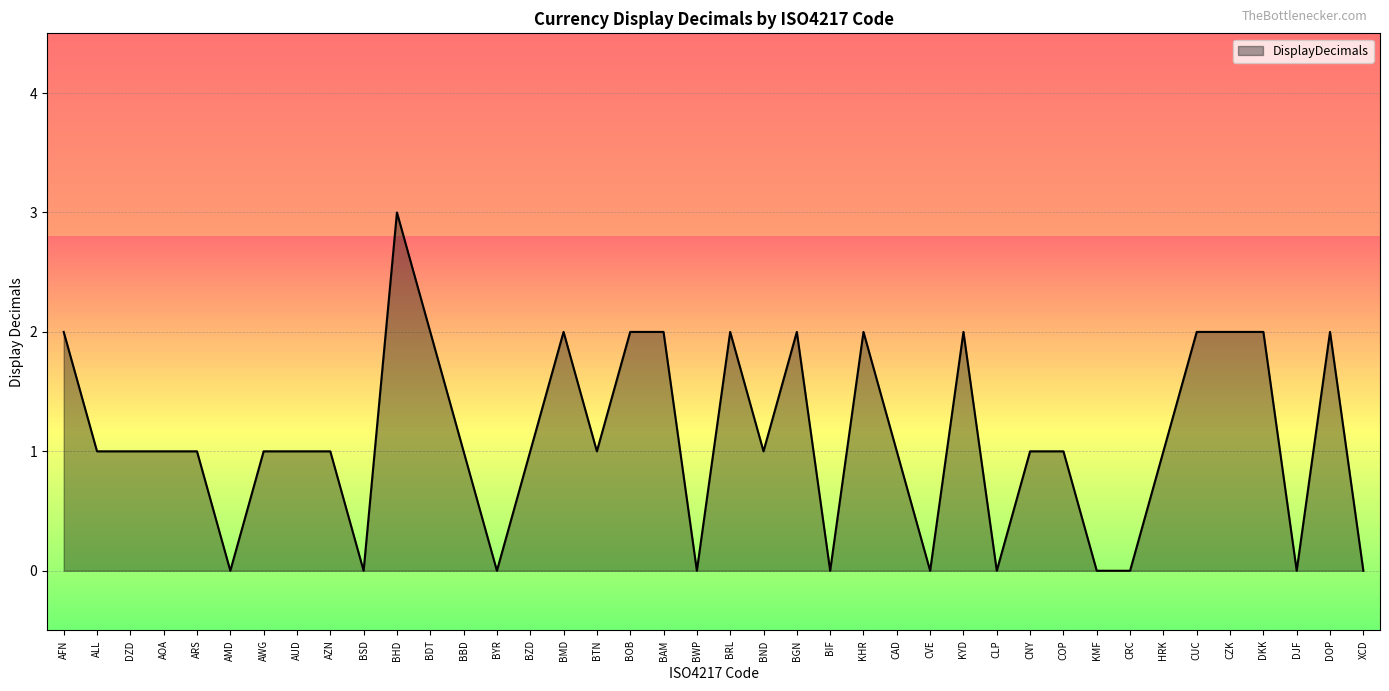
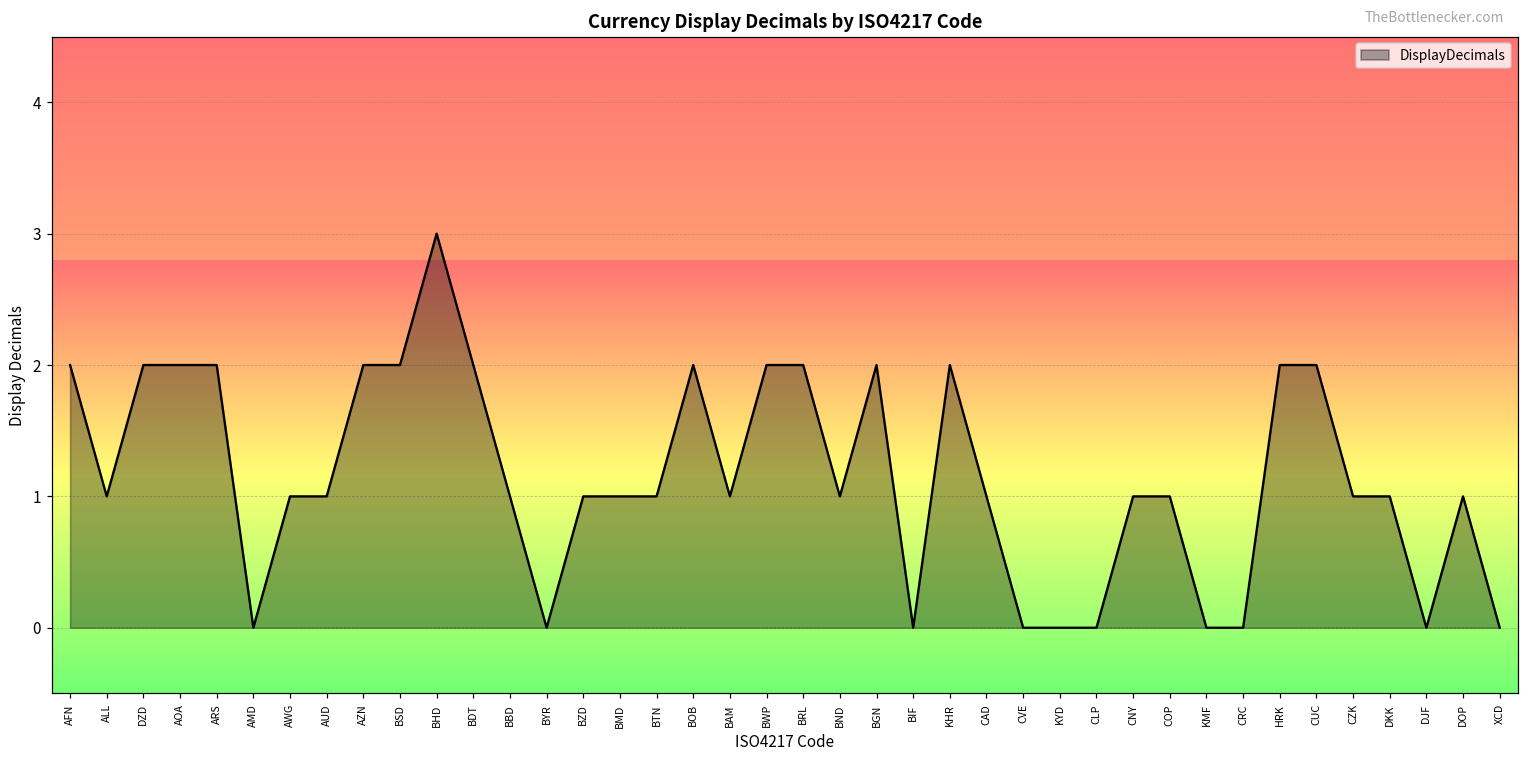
DZD: 1 -> 2
AOA: 1 -> 2
ARS: 1 -> 2
AZN: 1 -> 2
BSD: 0 -> 2
BMD: 2 -> 1
BAM: 2 -> 1
BWP: 0 -> 2
KYD: 2 -> 0
HRK: 1 -> 2
CZK: 2 -> 1
DKK: 2 -> 1
DOP: 2 -> 1
